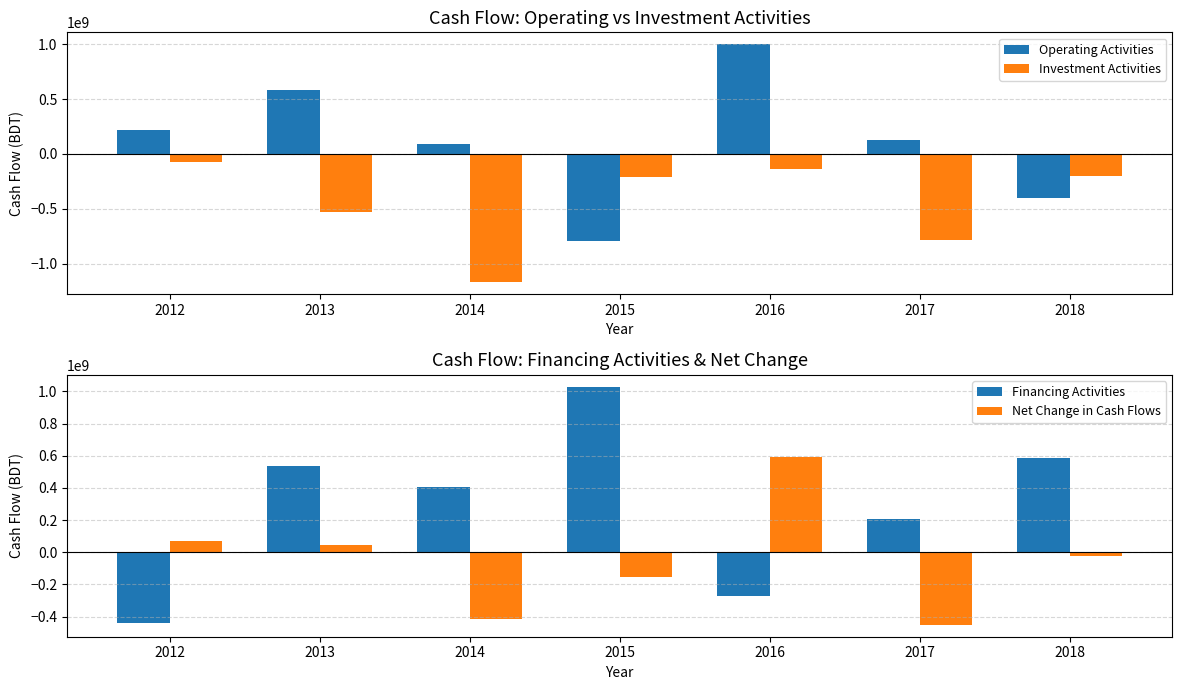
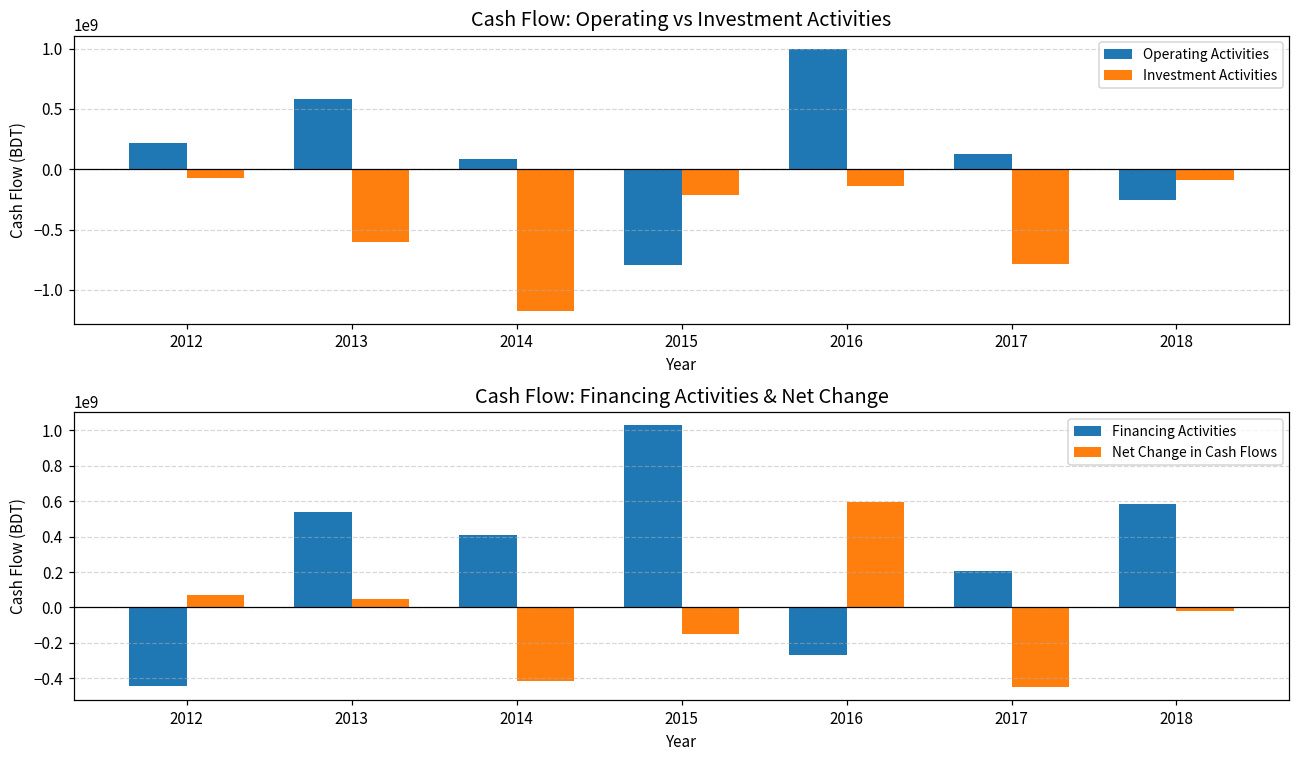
Cash Flow: Operating vs Investment Activities, Investment Activities, 2013: -530000000 -> -610000000
Cash Flow: Operating vs Investment Activities, Operating Activities, 2018: -410000000 -> -250000000
Cash Flow: Operating vs Investment Activities, Investment Activities, 2018: -200000000 -> -90000000
